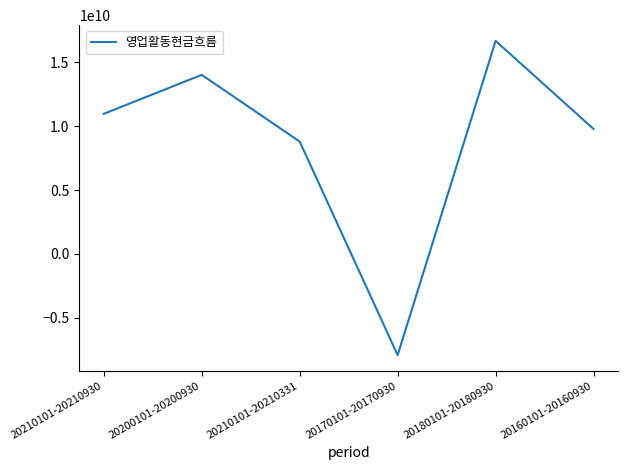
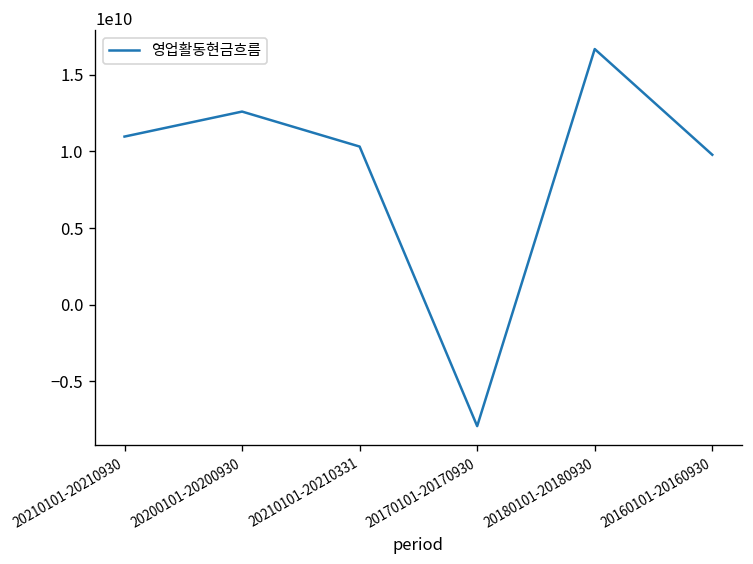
20200101-20200930: 14000000000 -> 12600000000
20210101-20210331: 8800000000 -> 10300000000
